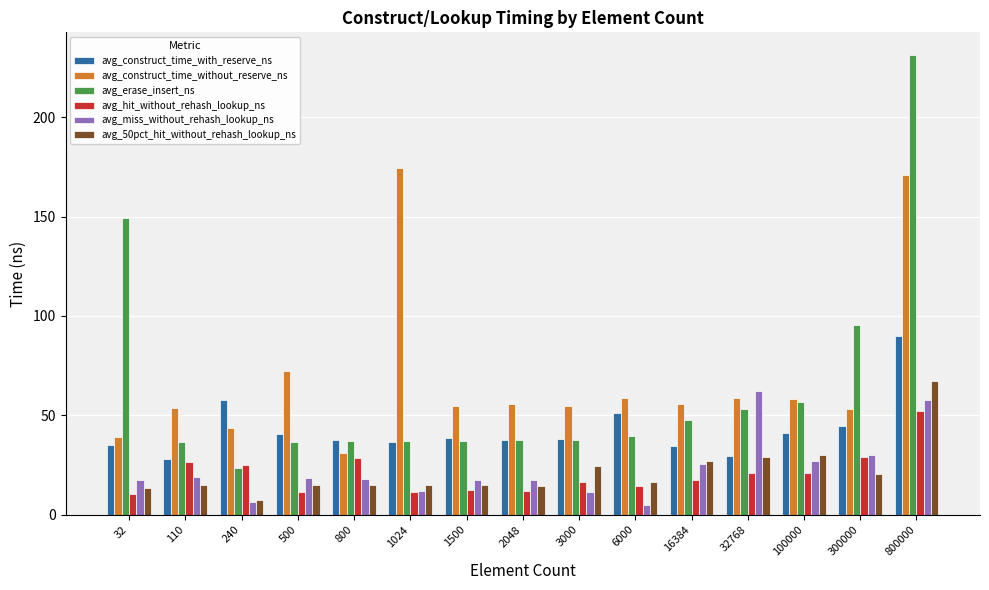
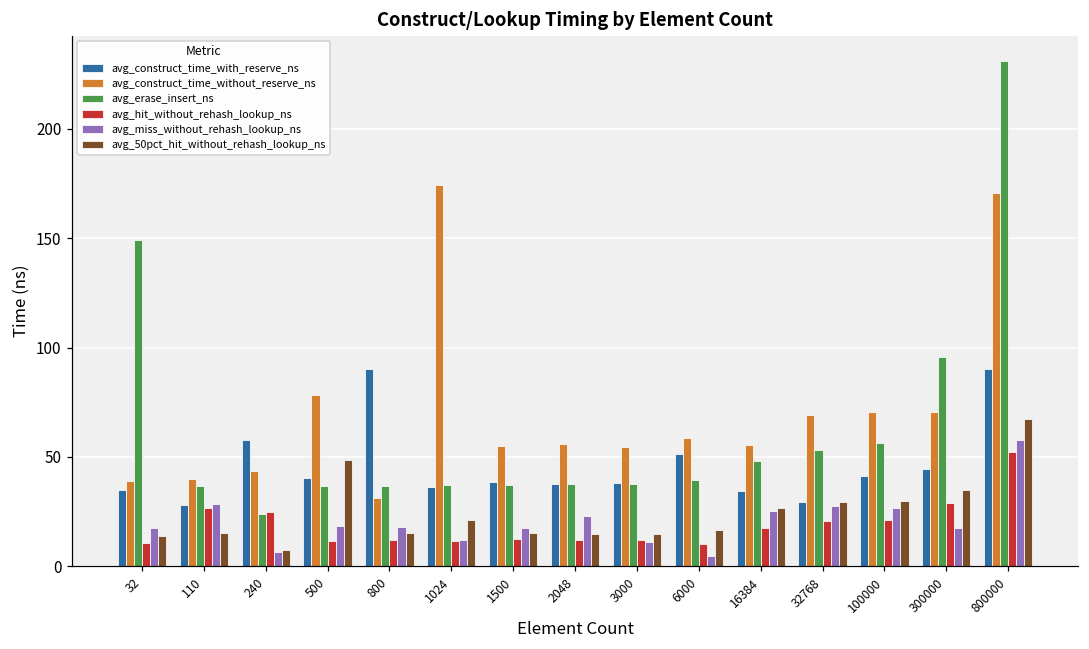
avg_construct_time_without_reserve_ns, 110: 54 -> 40
avg_miss_without_rehash_lookup_ns, 110: 19 -> 29
avg_construct_time_without_reserve_ns, 500: 72 -> 78
avg_50pct_hit_without_rehash_lookup_ns, 500: 15 -> 49
avg_construct_time_with_reserve_ns, 800: 38 -> 90
avg_hit_without_rehash_lookup_ns, 800: 28 -> 12
avg_50pct_hit_without_rehash_lookup_ns, 1024: 15 -> 21
avg_miss_without_rehash_lookup_ns, 2048: 18 -> 23
avg_hit_without_rehash_lookup_ns, 3000: 16 -> 12
avg_50pct_hit_without_rehash_lookup_ns, 3000: 24 -> 15
avg_hit_without_rehash_lookup_ns, 6000: 14 -> 10
avg_construct_time_without_reserve_ns, 32768: 59 -> 69
avg_miss_without_rehash_lookup_ns, 32768: 62 -> 27
avg_construct_time_without_reserve_ns, 100000: 58 -> 71
avg_construct_time_without_reserve_ns, 300000: 53 -> 71
avg_miss_without_rehash_lookup_ns, 300000: 30 -> 17
avg_50pct_hit_without_rehash_lookup_ns, 300000: 20 -> 35
